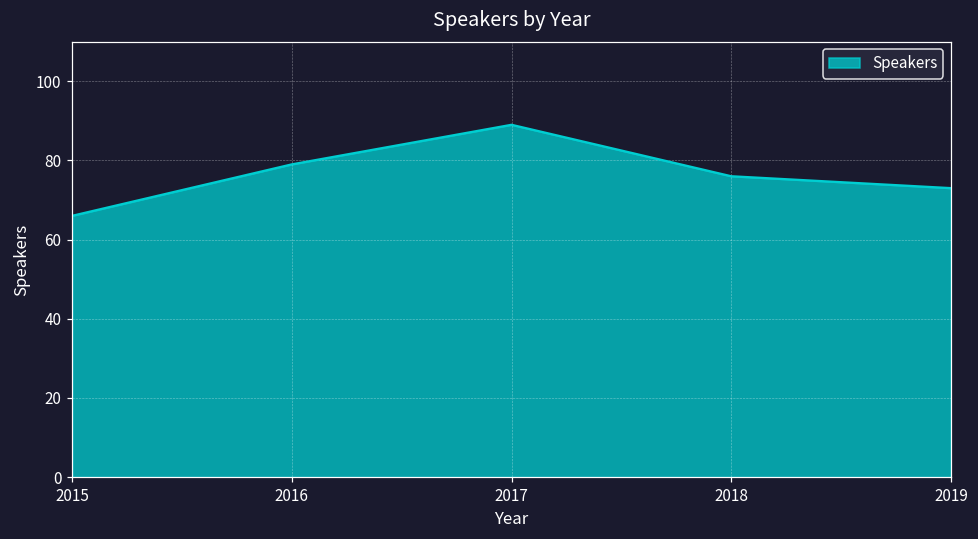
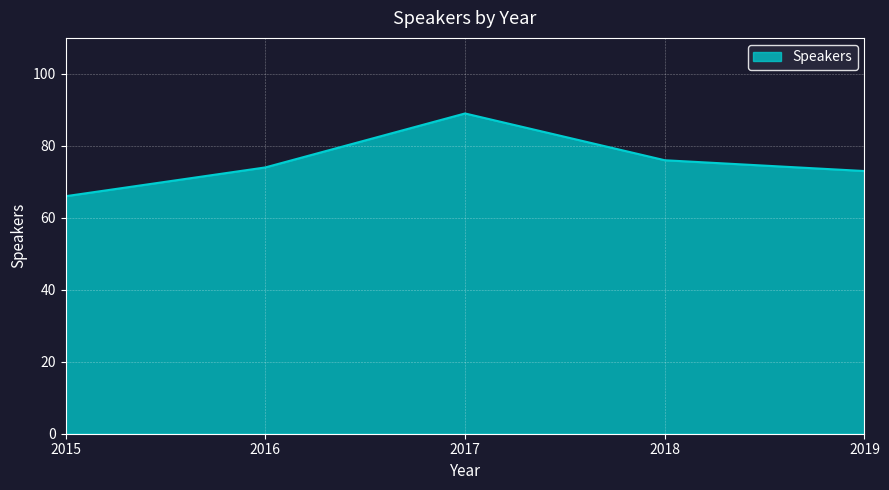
2016: 79 -> 74
